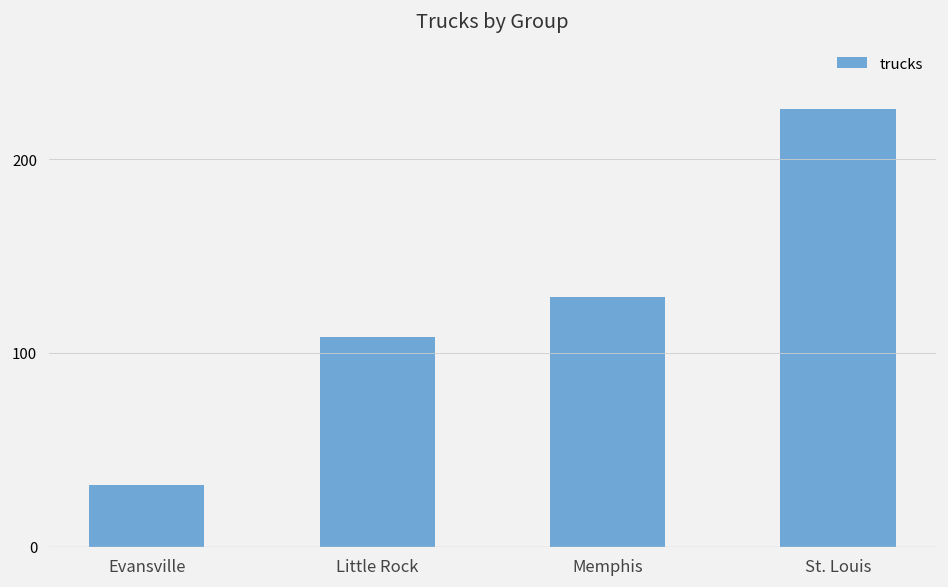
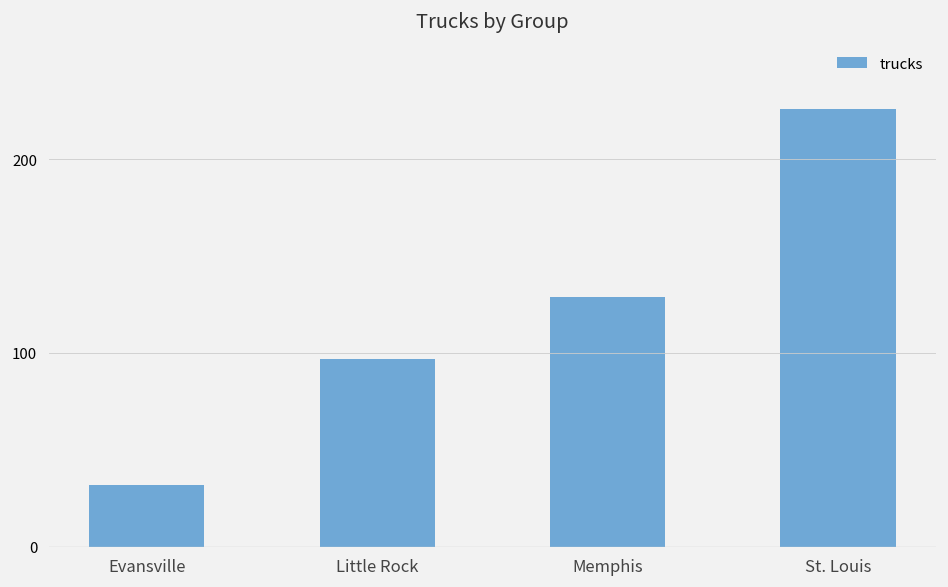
Little Rock: 108 -> 97
